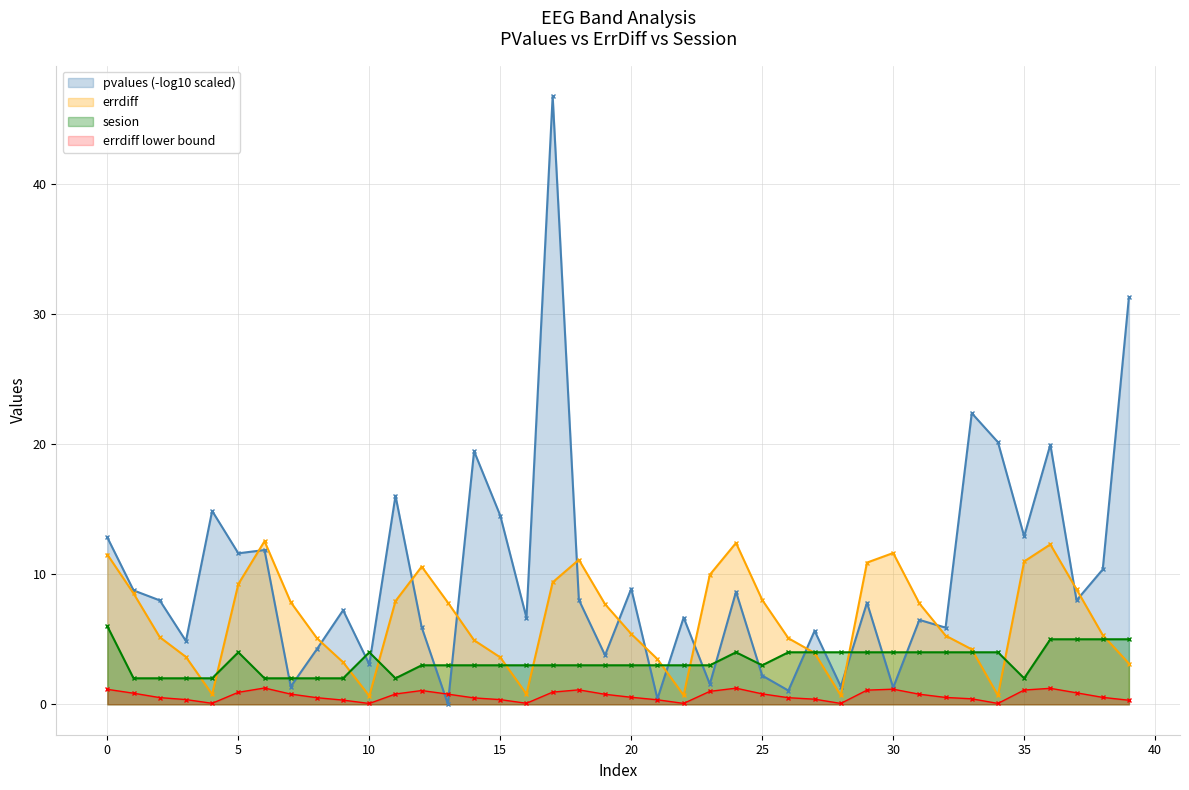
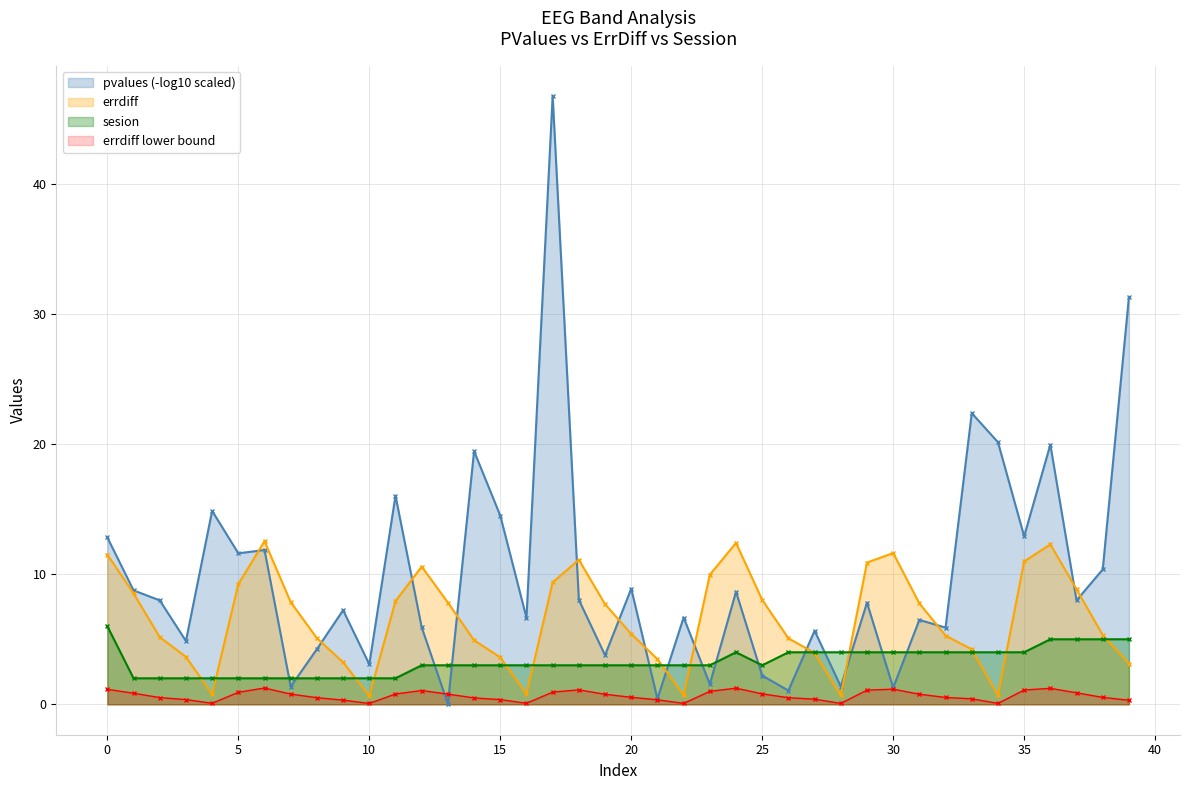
sesion, 5: 4 -> 2
sesion, 10: 4 -> 2
sesion, 35: 2 -> 4
